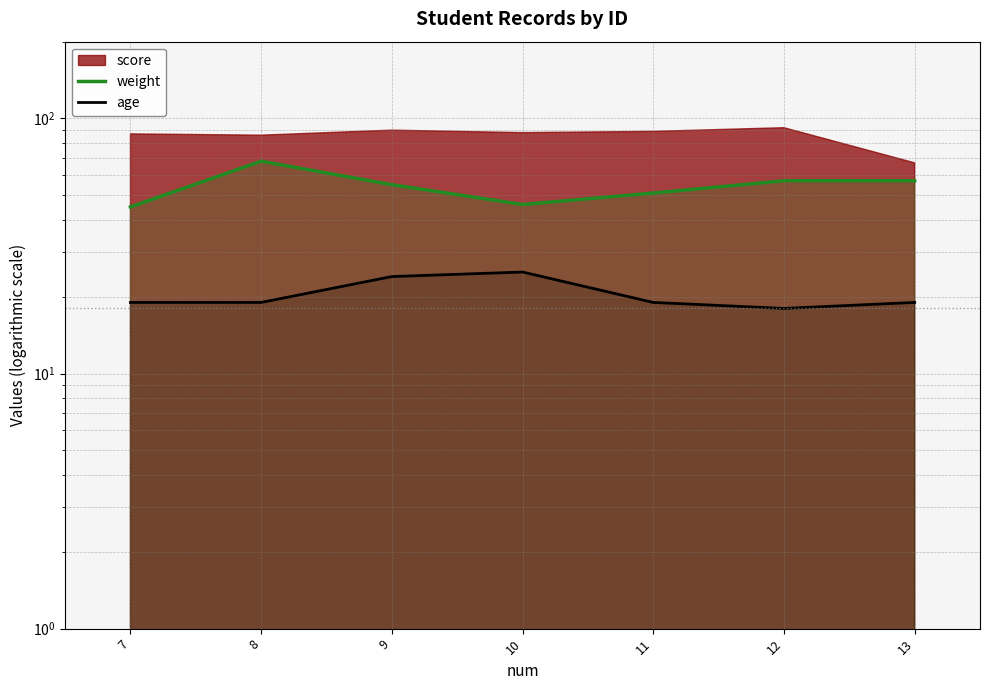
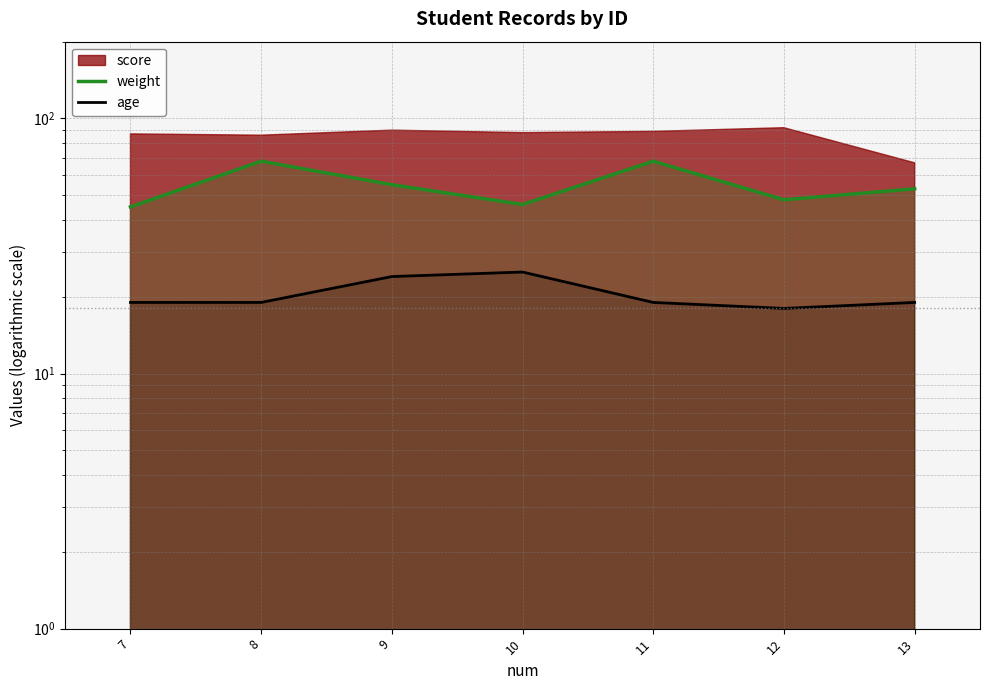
weight, 11: 51 -> 68
weight, 12: 57 -> 48
weight, 13: 57 -> 53
